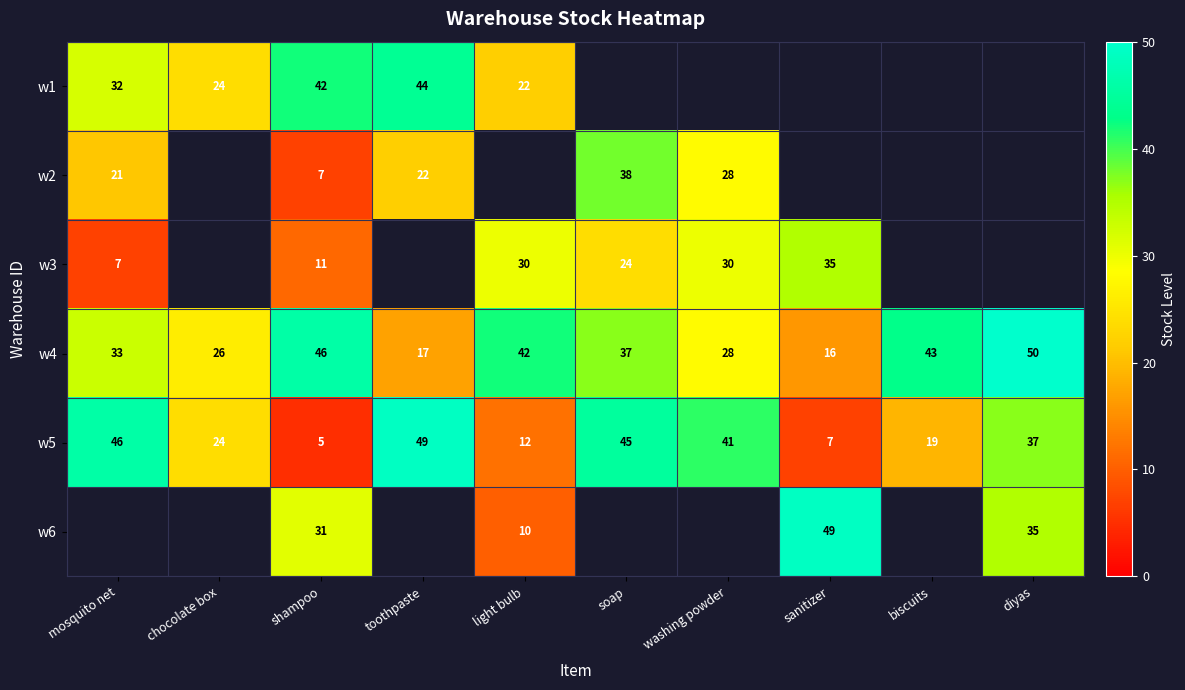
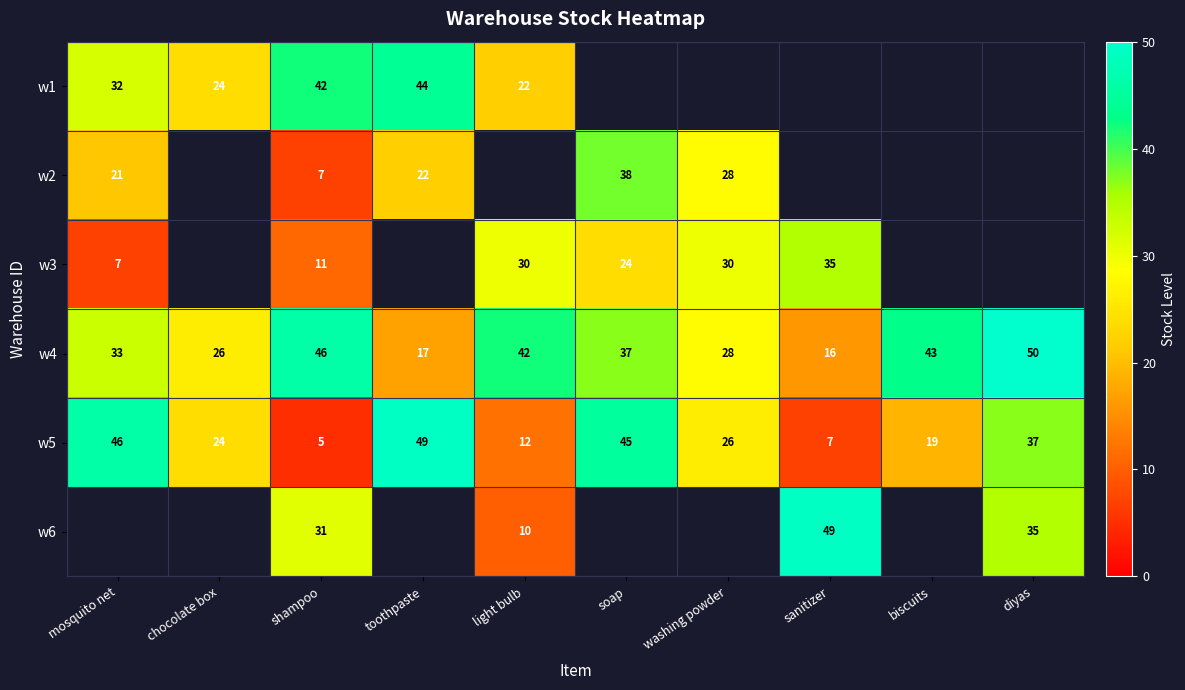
w5, washing powder: 41 -> 26
